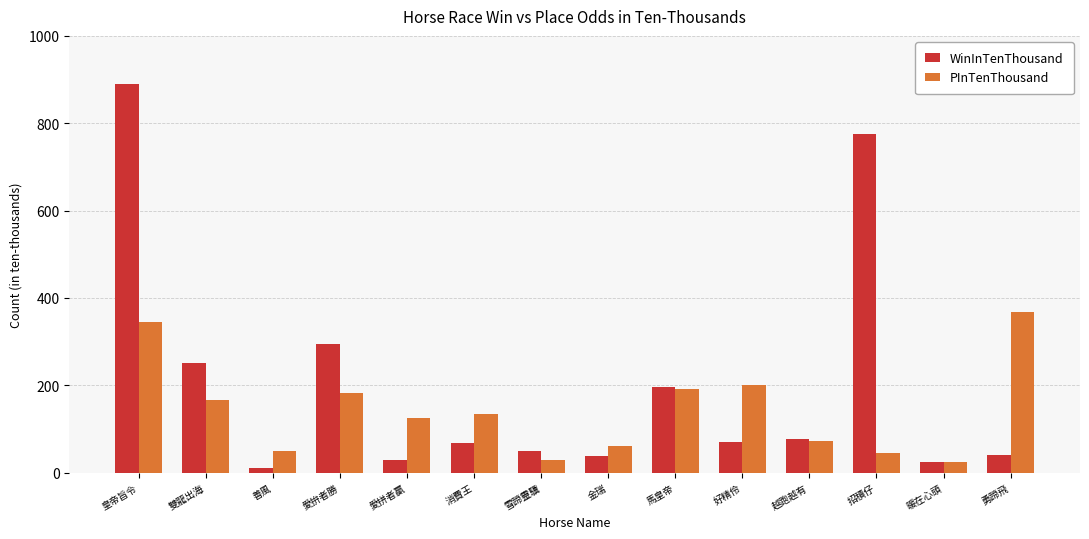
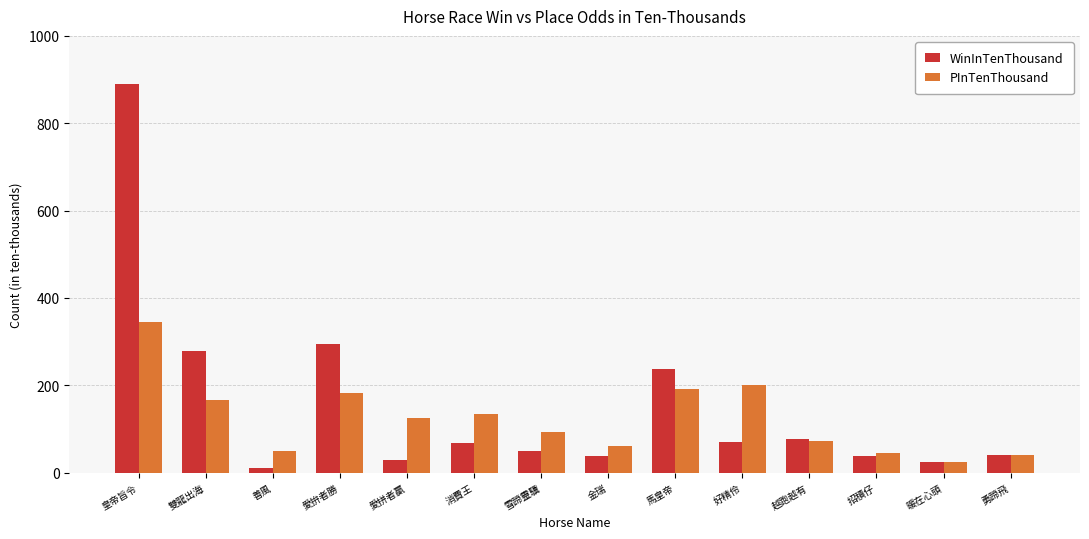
WinInTenThousand, 雙龍出海: 250 -> 280
PInTenThousand, 雪蹄靈驥: 30 -> 90
WinInTenThousand, 馬皇帝: 200 -> 240
WinInTenThousand, 招積仔: 780 -> 40
PInTenThousand, 勇蹄飛: 370 -> 40
